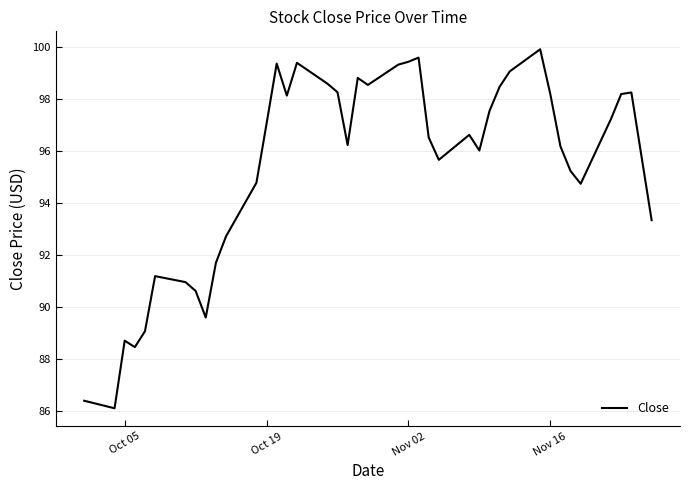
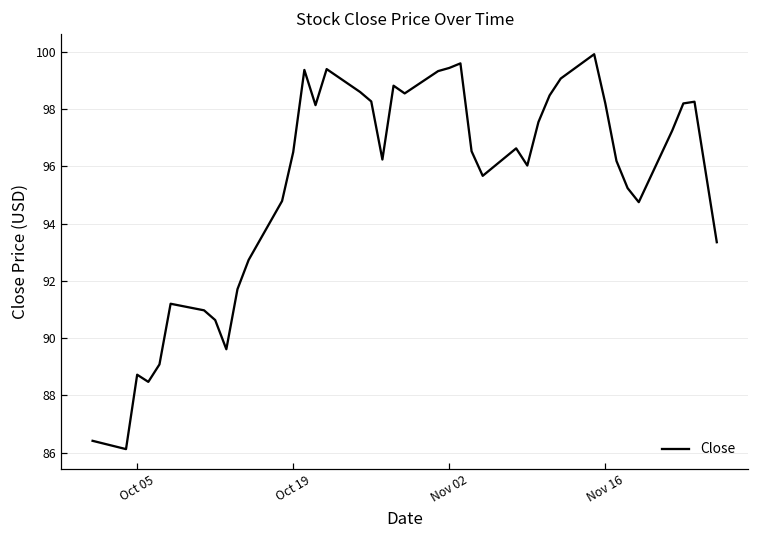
Oct 19: 97.1 -> 96.5
